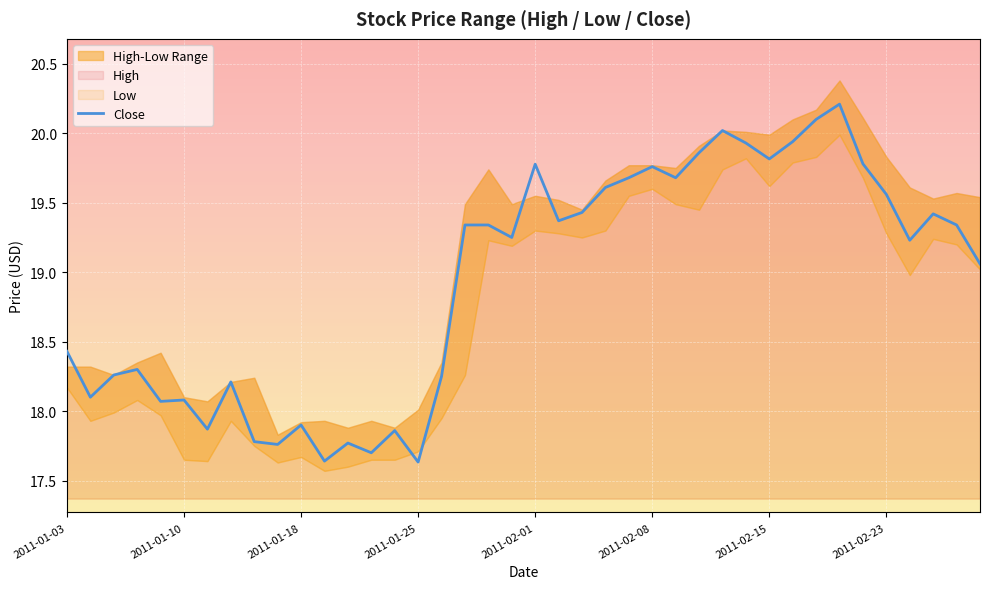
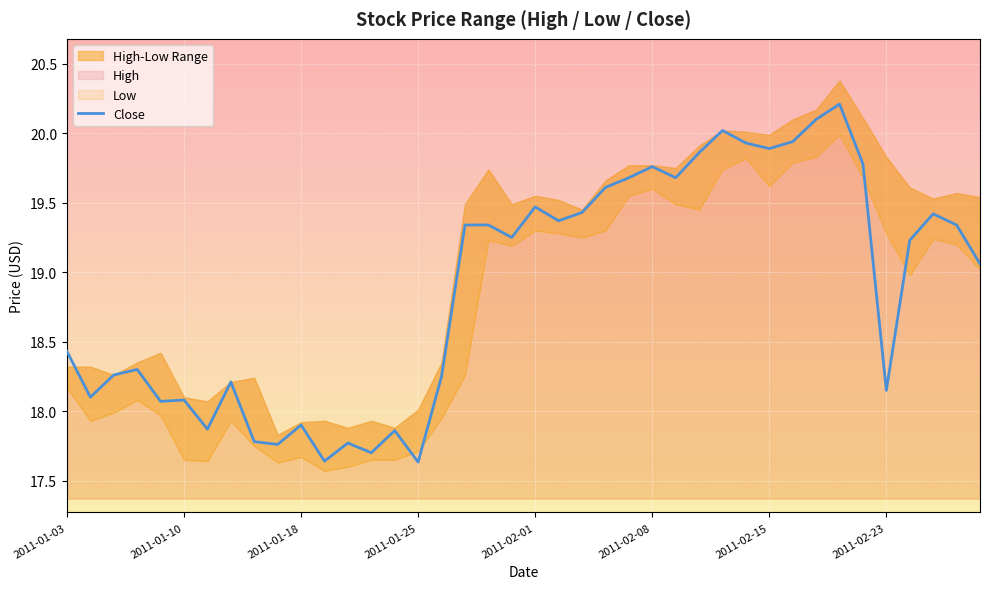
Close, 2011-02-01: 19.78 -> 19.47
Close, 2011-02-15: 19.82 -> 19.89
Close, 2011-02-23: 19.56 -> 18.15
